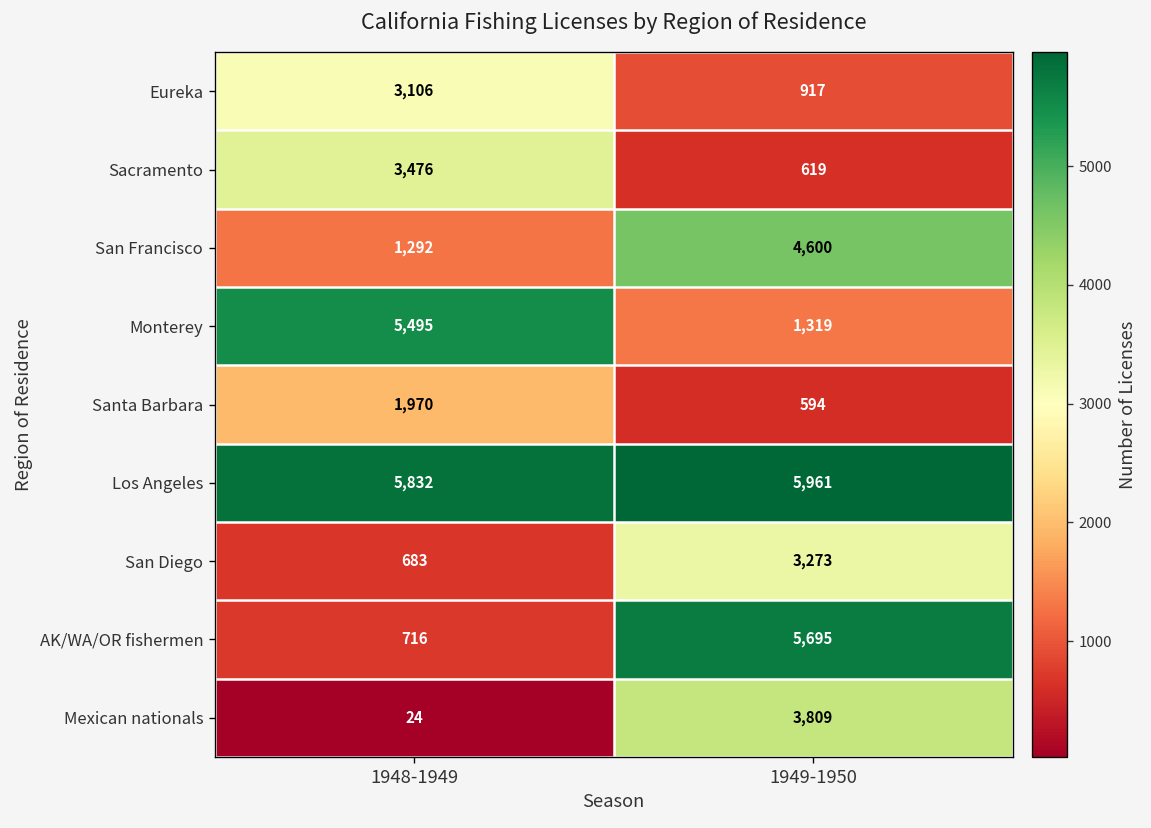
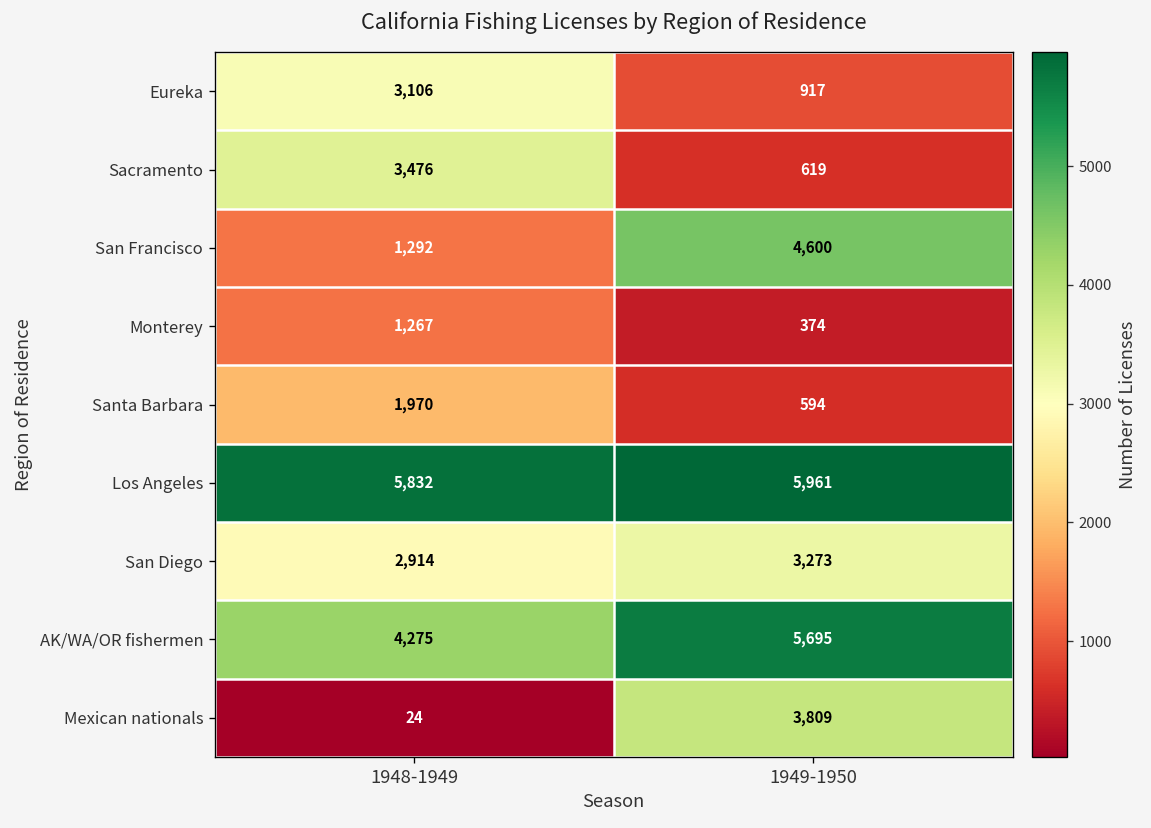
Monterey, 1948-1949: 5,495 -> 1,267
Monterey, 1949-1950: 1,319 -> 374
San Diego, 1948-1949: 683 -> 2,914
AK/WA/OR fishermen, 1948-1949: 716 -> 4,275
